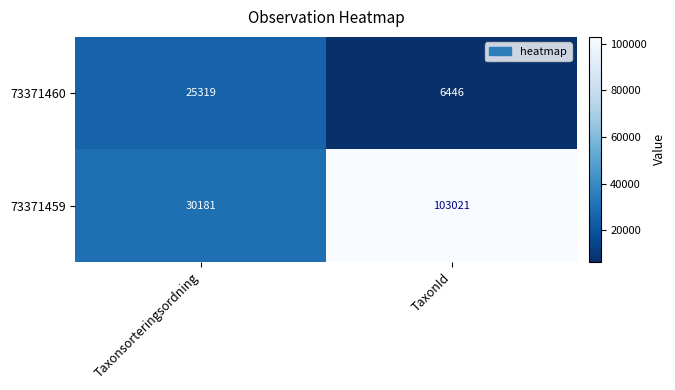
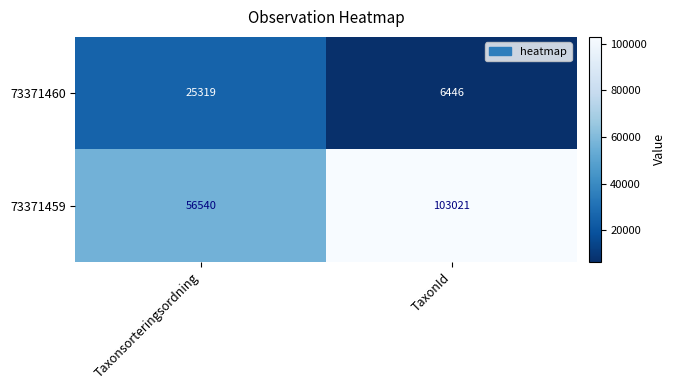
73371459, Taxonsorteringsordning: 30181 -> 56540
